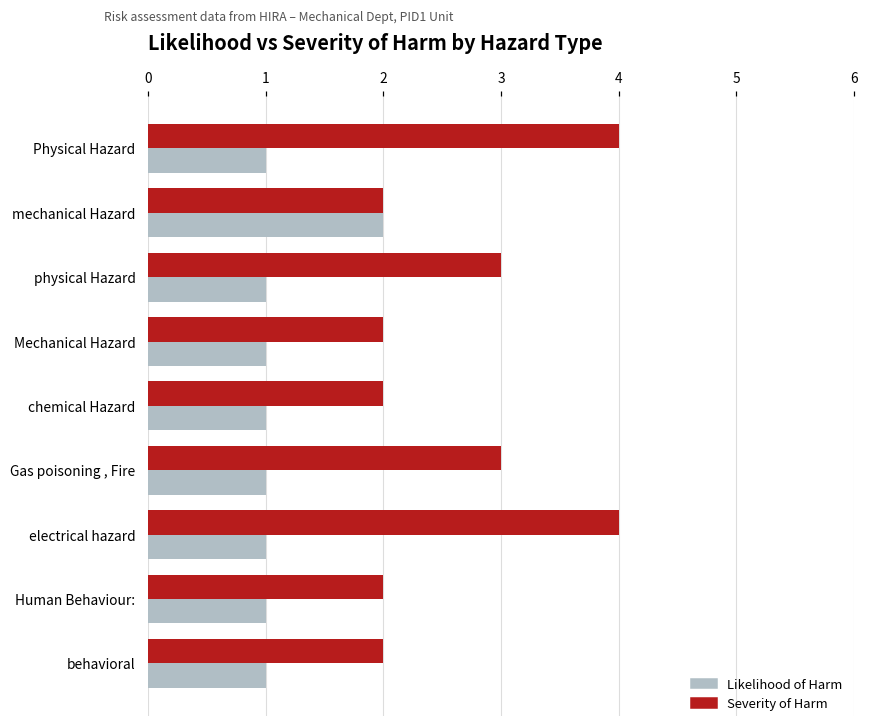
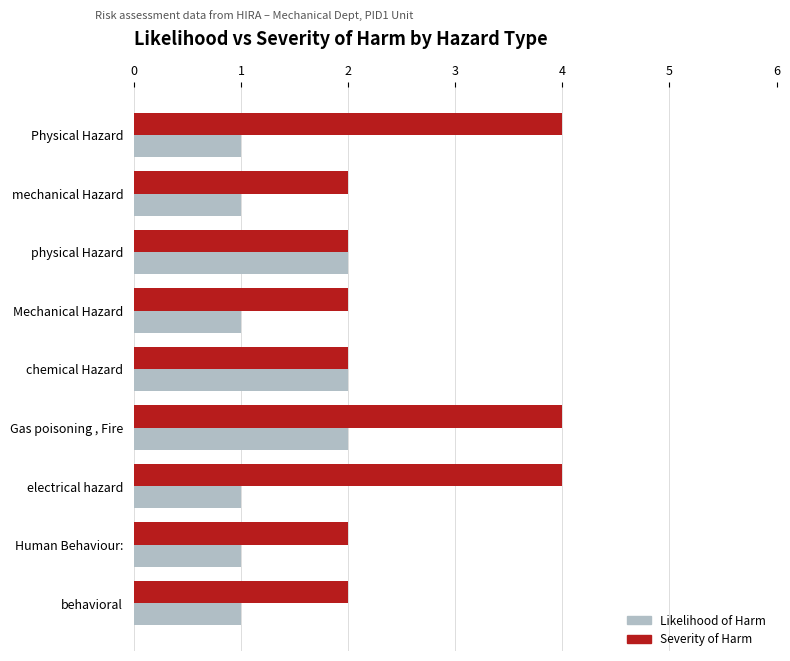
Likelihood of Harm, mechanical Hazard: 2 -> 1
Severity of Harm, physical Hazard: 3 -> 2
Likelihood of Harm, physical Hazard: 1 -> 2
Likelihood of Harm, chemical Hazard: 1 -> 2
Severity of Harm, Gas poisoning , Fire: 3 -> 4
Likelihood of Harm, Gas poisoning , Fire: 1 -> 2
